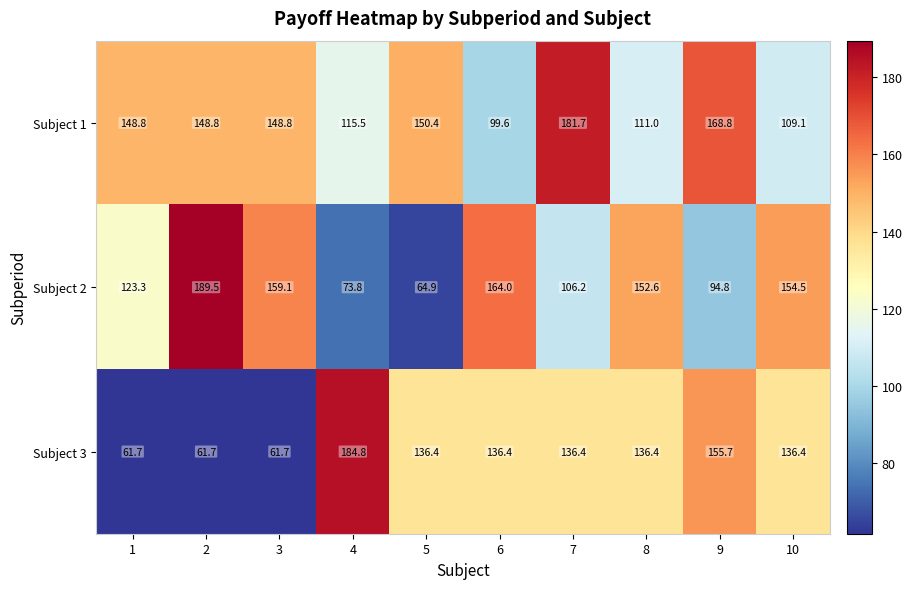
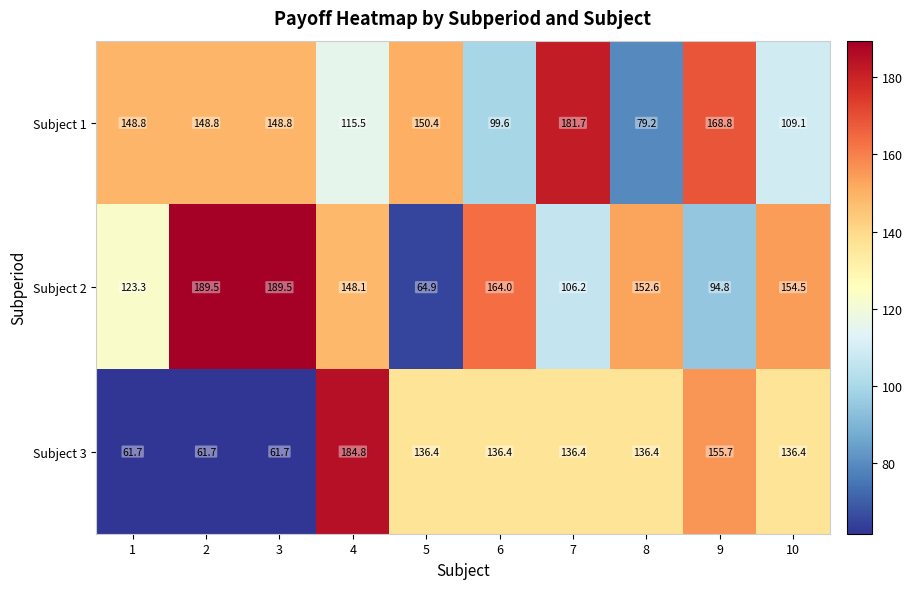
Subject 1, 8: 111.0 -> 79.2
Subject 2, 3: 159.1 -> 189.5
Subject 2, 4: 73.8 -> 148.1
